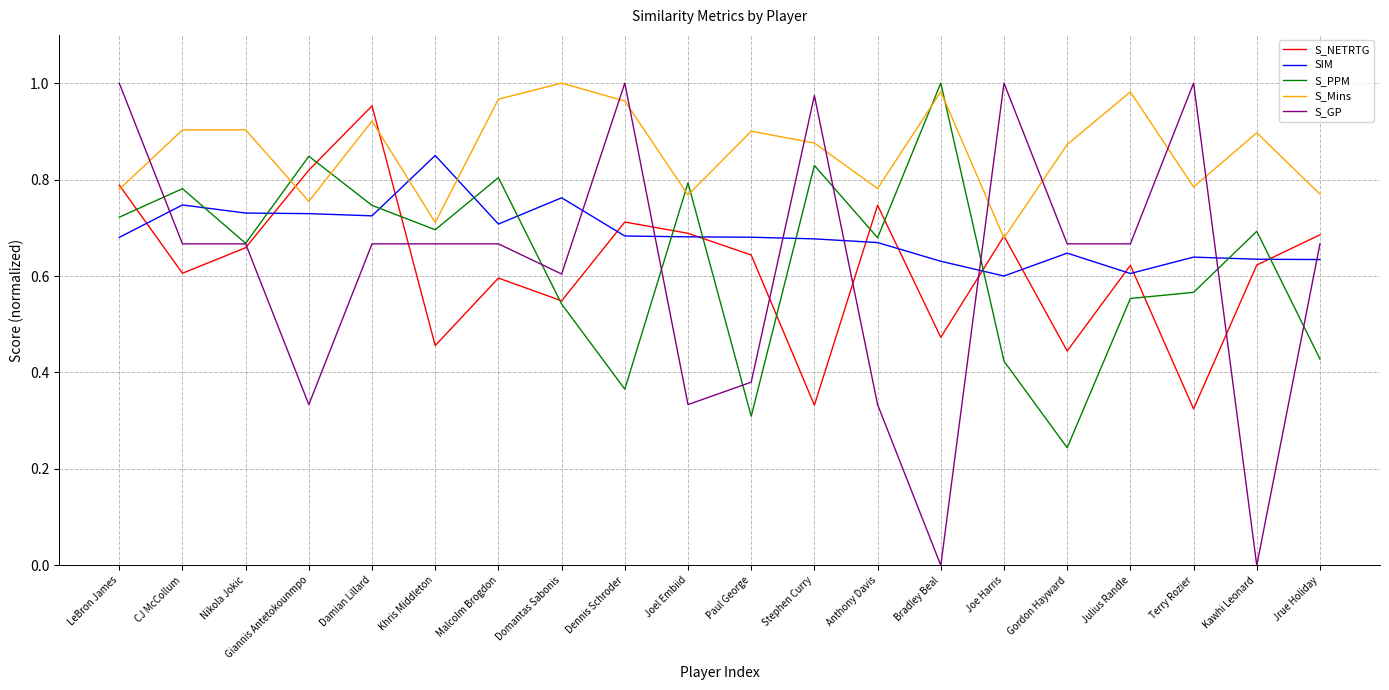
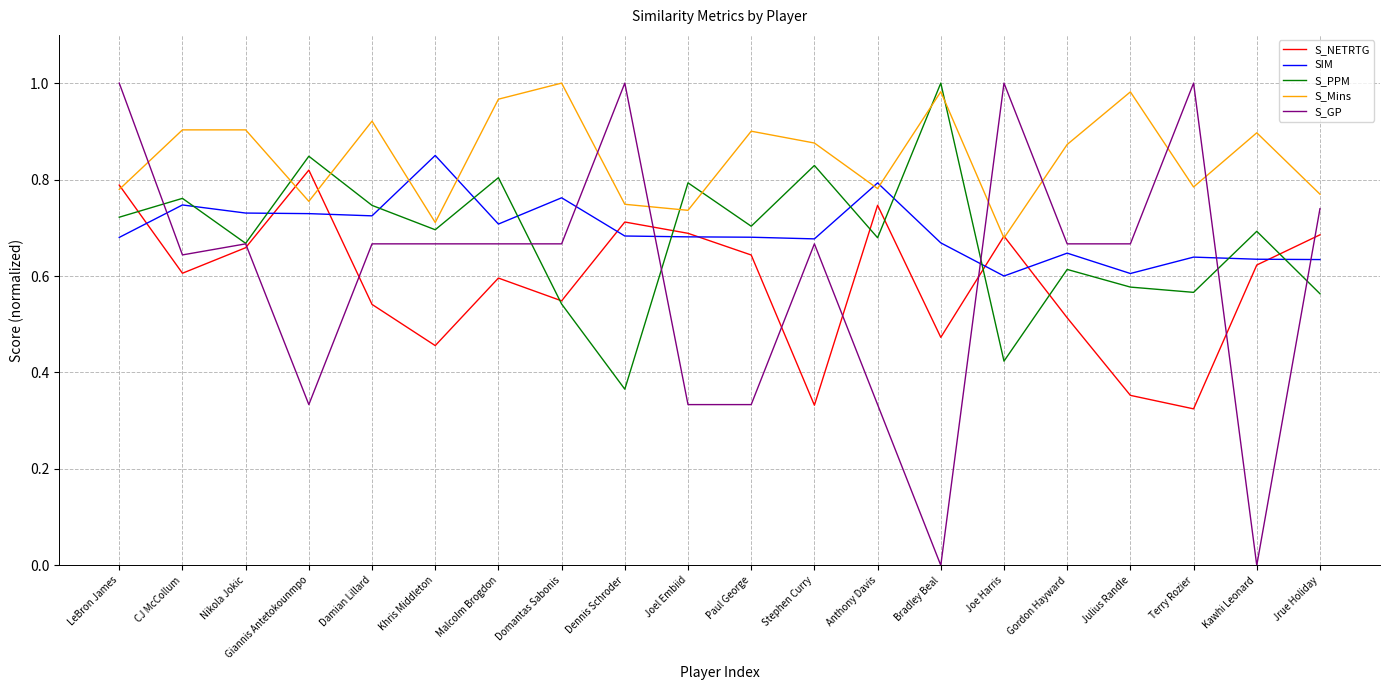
S_PPM, CJ McCollum: 0.78 -> 0.76
S_GP, CJ McCollum: 0.67 -> 0.64
S_NETRTG, Damian Lillard: 0.95 -> 0.54
S_GP, Domantas Sabonis: 0.60 -> 0.67
S_Mins, Dennis Schroder: 0.96 -> 0.75
S_Mins, Joel Embiid: 0.77 -> 0.74
S_PPM, Paul George: 0.31 -> 0.70
S_GP, Paul George: 0.38 -> 0.33
S_GP, Stephen Curry: 0.97 -> 0.67
SIM, Anthony Davis: 0.67 -> 0.79
SIM, Bradley Beal: 0.63 -> 0.67
S_NETRTG, Gordon Hayward: 0.44 -> 0.51
S_PPM, Gordon Hayward: 0.24 -> 0.61
S_NETRTG, Julius Randle: 0.62 -> 0.35
S_PPM, Julius Randle: 0.55 -> 0.58
S_PPM, Jrue Holiday: 0.43 -> 0.56
S_GP, Jrue Holiday: 0.67 -> 0.74
